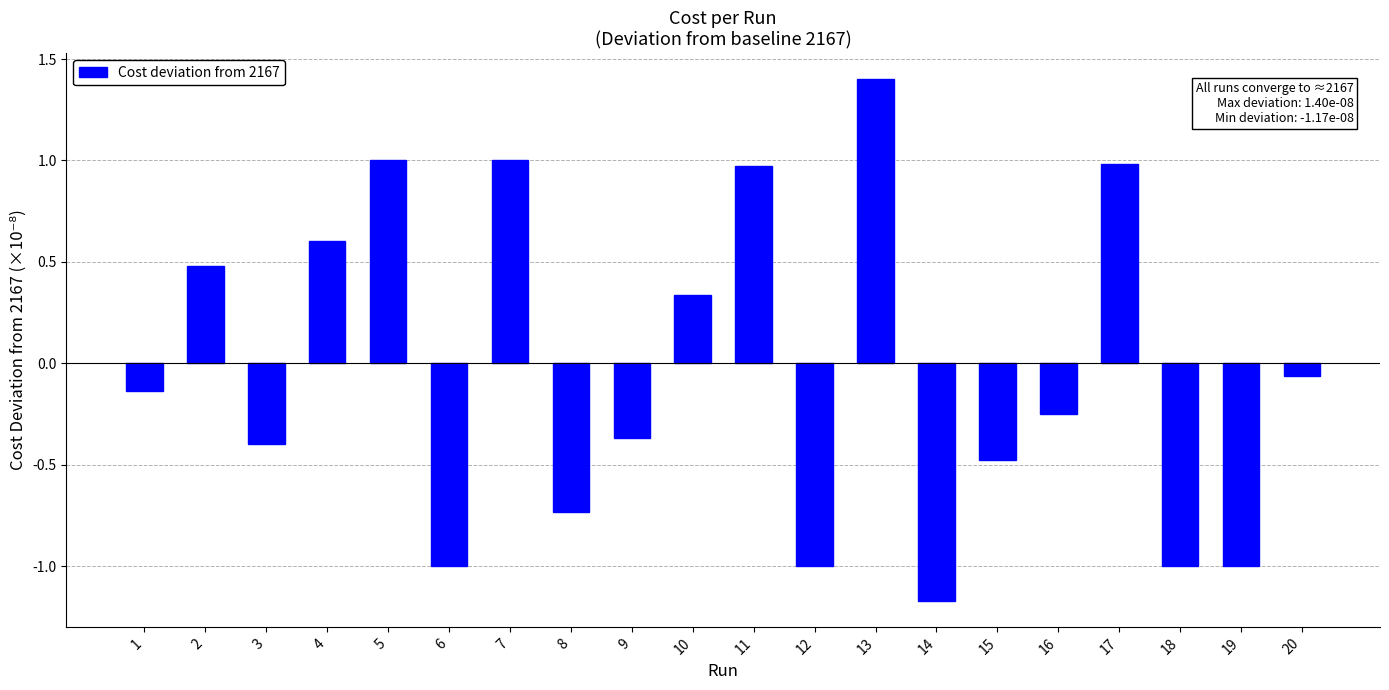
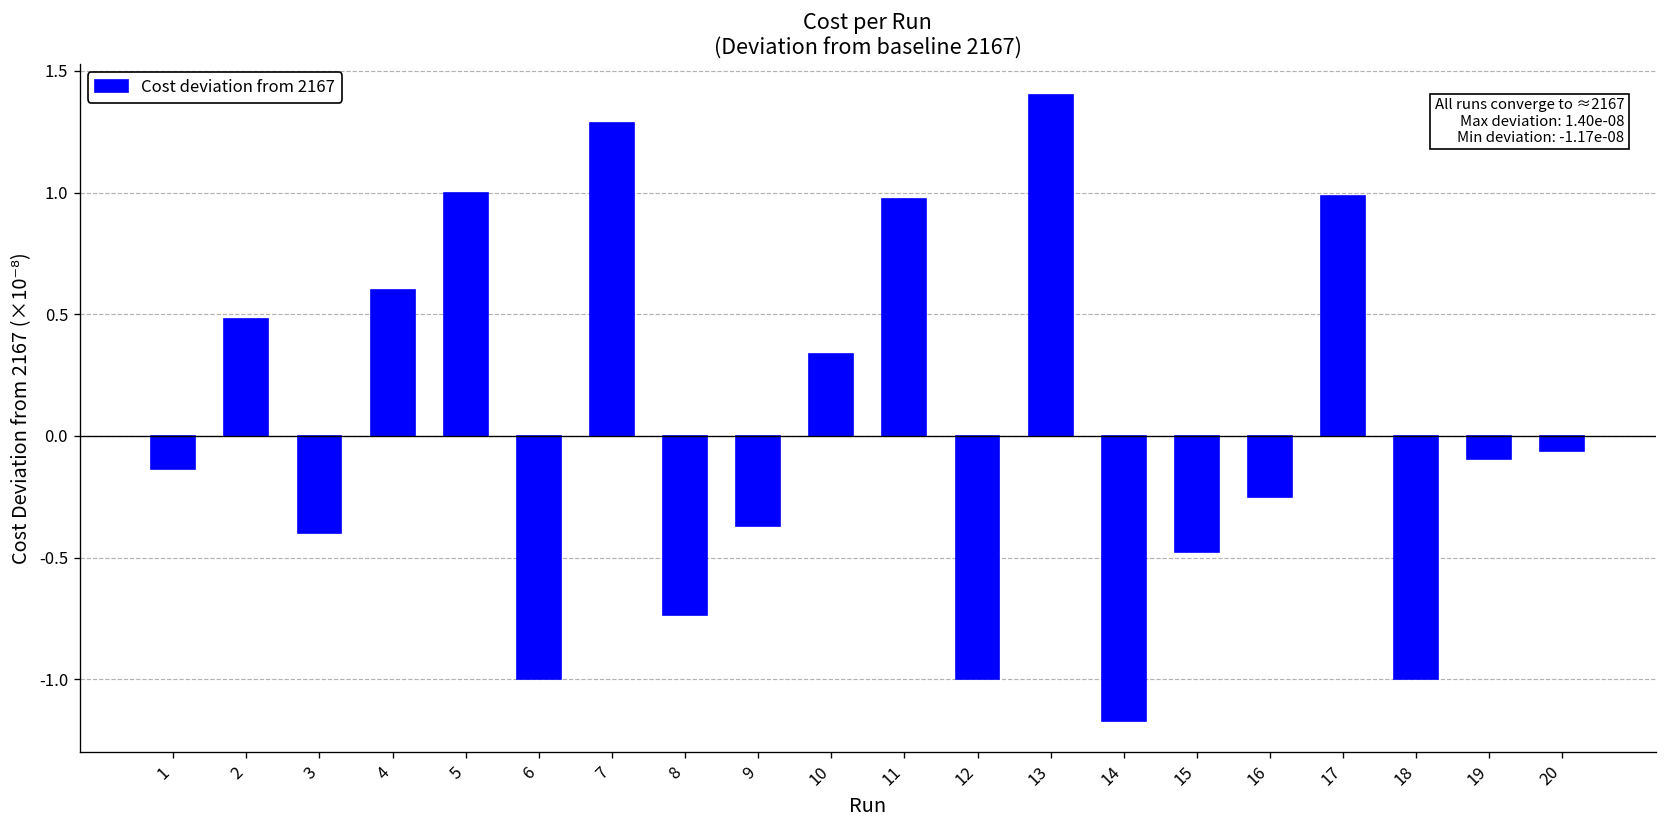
7: 1.00 -> 1.29
19: -1.00 -> -0.09
